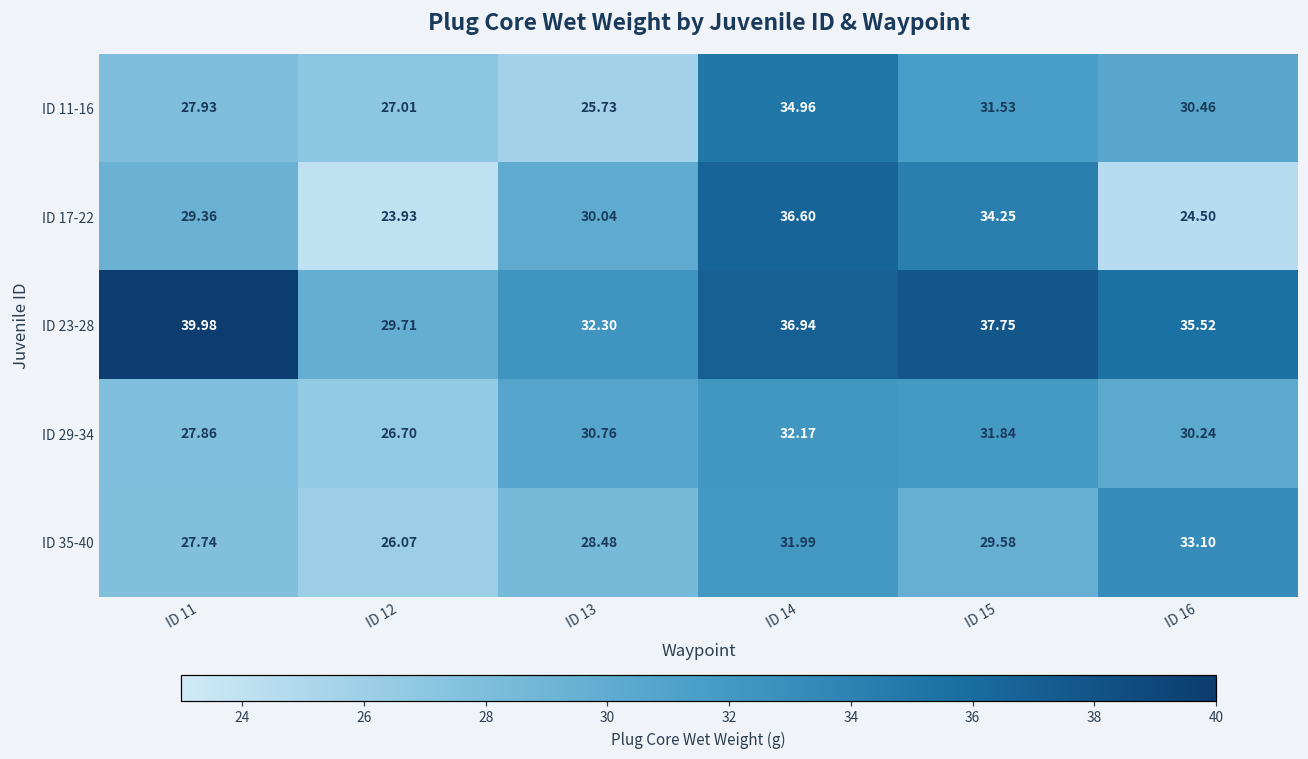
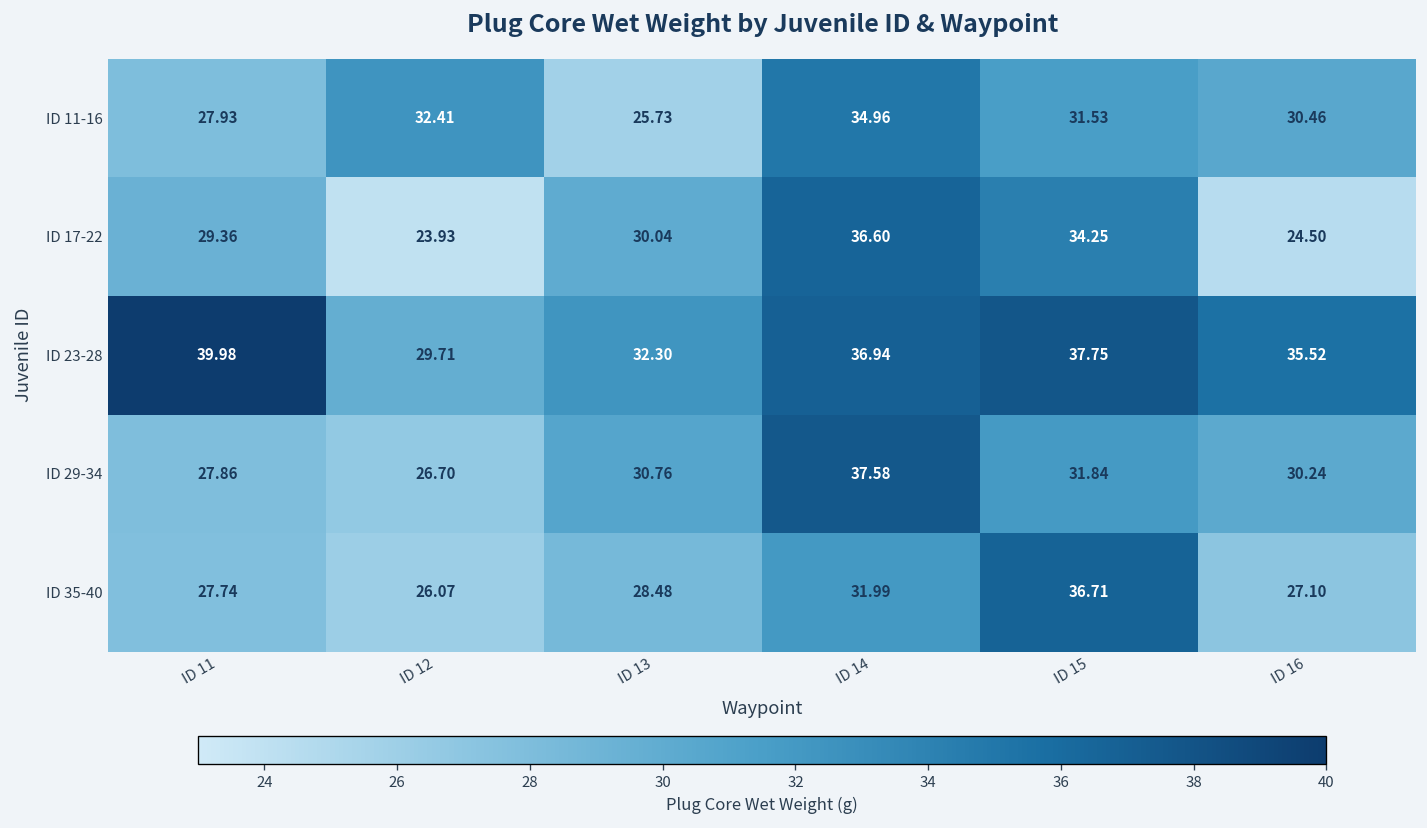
ID 11-16, ID 12: 27.01 -> 32.41
ID 29-34, ID 14: 32.17 -> 37.58
ID 35-40, ID 15: 29.58 -> 36.71
ID 35-40, ID 16: 33.10 -> 27.10
